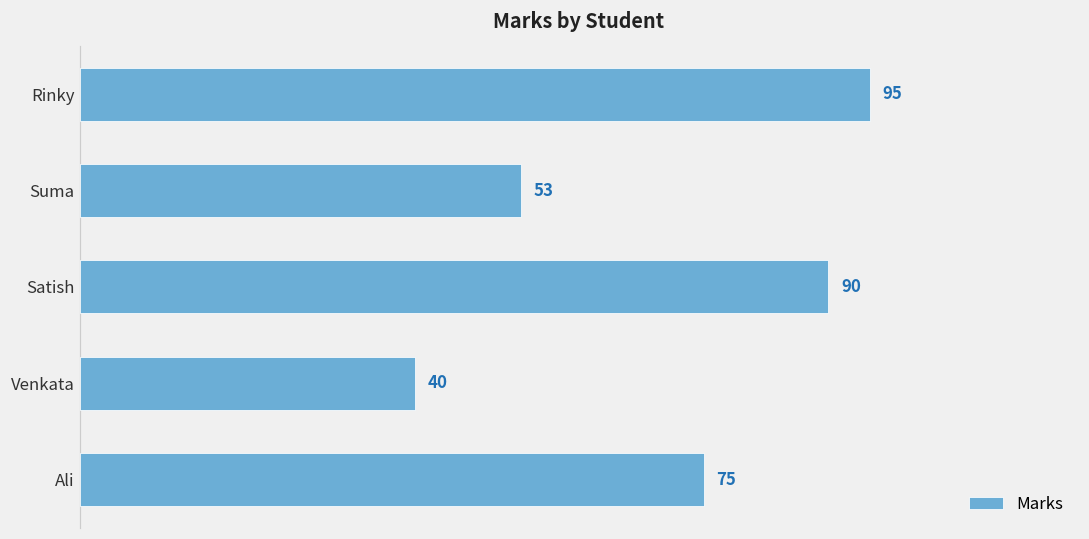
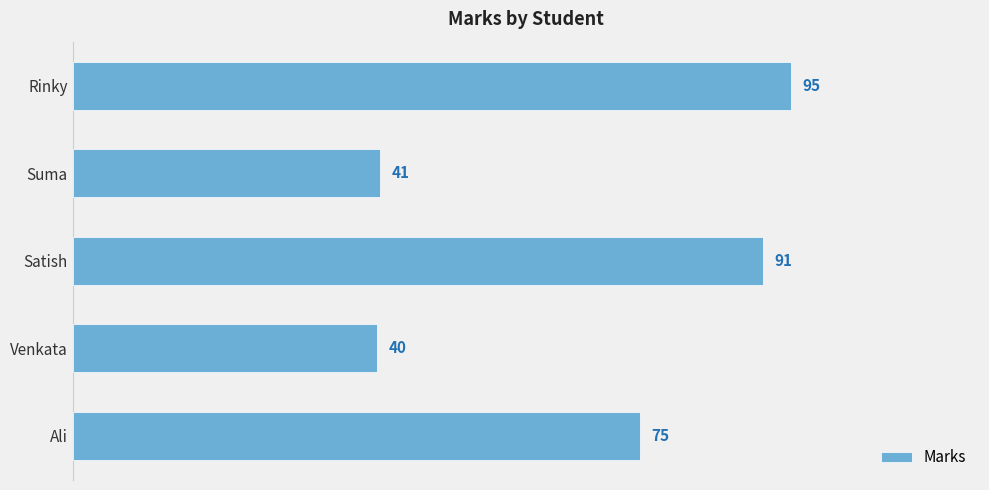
Suma: 53 -> 41
Satish: 90 -> 91
